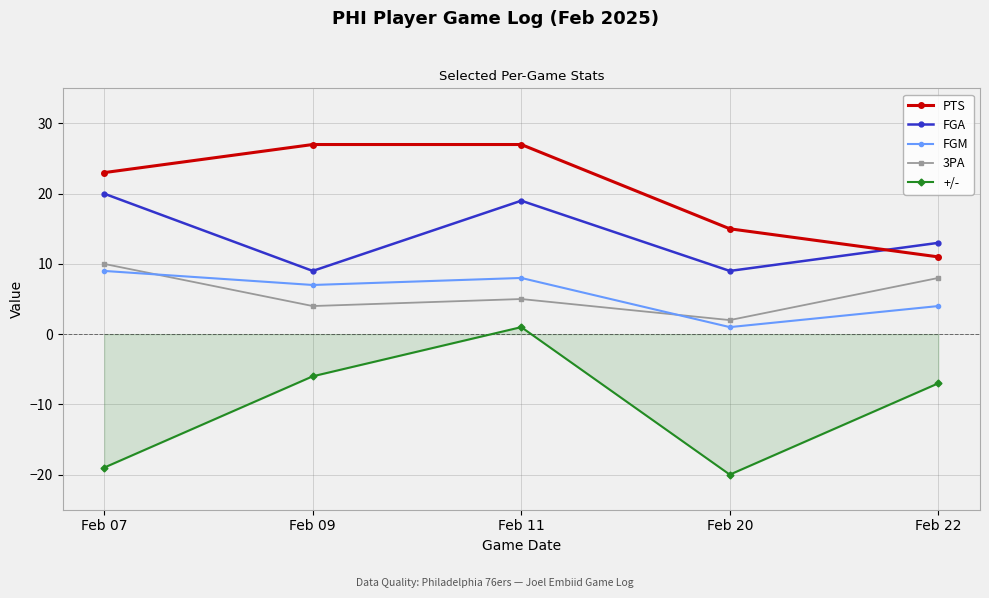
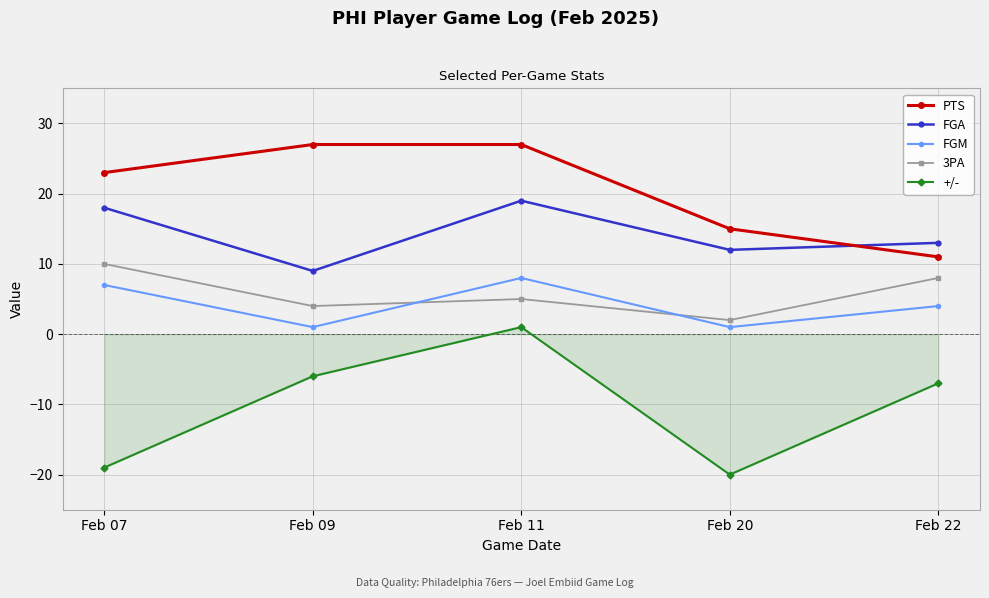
FGA, Feb 07: 20 -> 18
FGM, Feb 07: 9 -> 7
FGM, Feb 09: 7 -> 1
FGA, Feb 20: 9 -> 12
